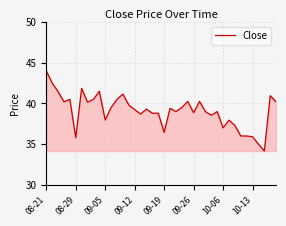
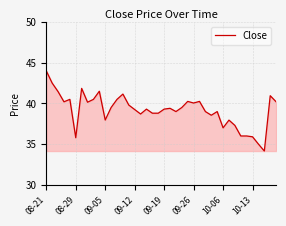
09-19: 36 -> 39
09-26: 39 -> 40
